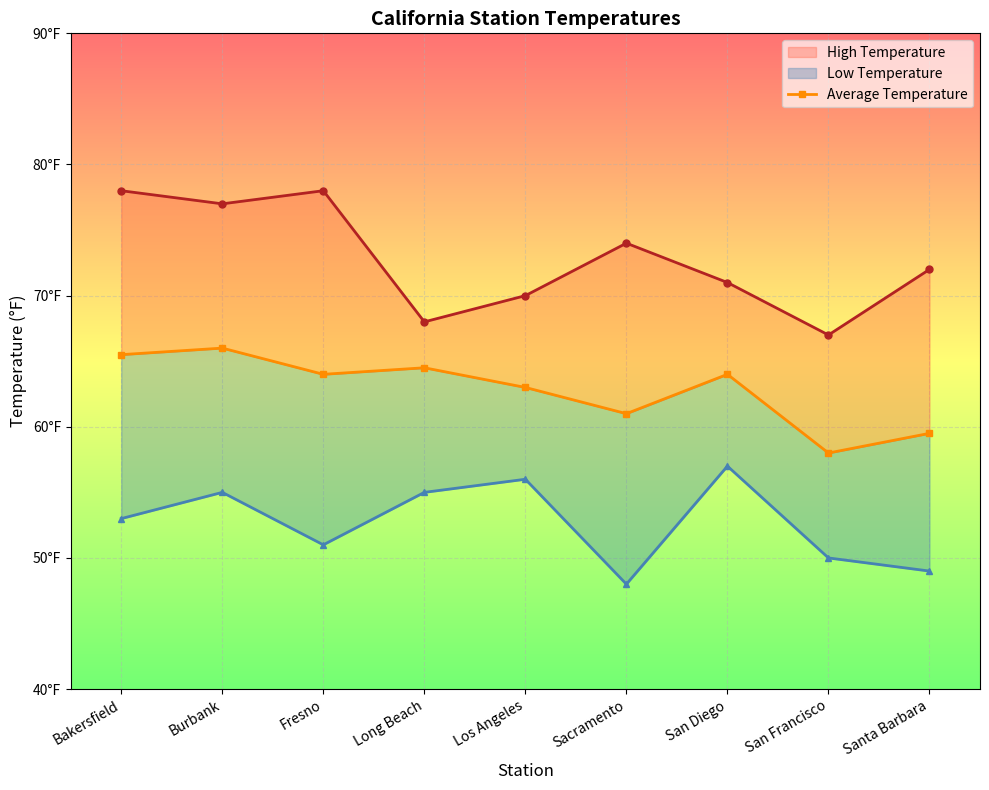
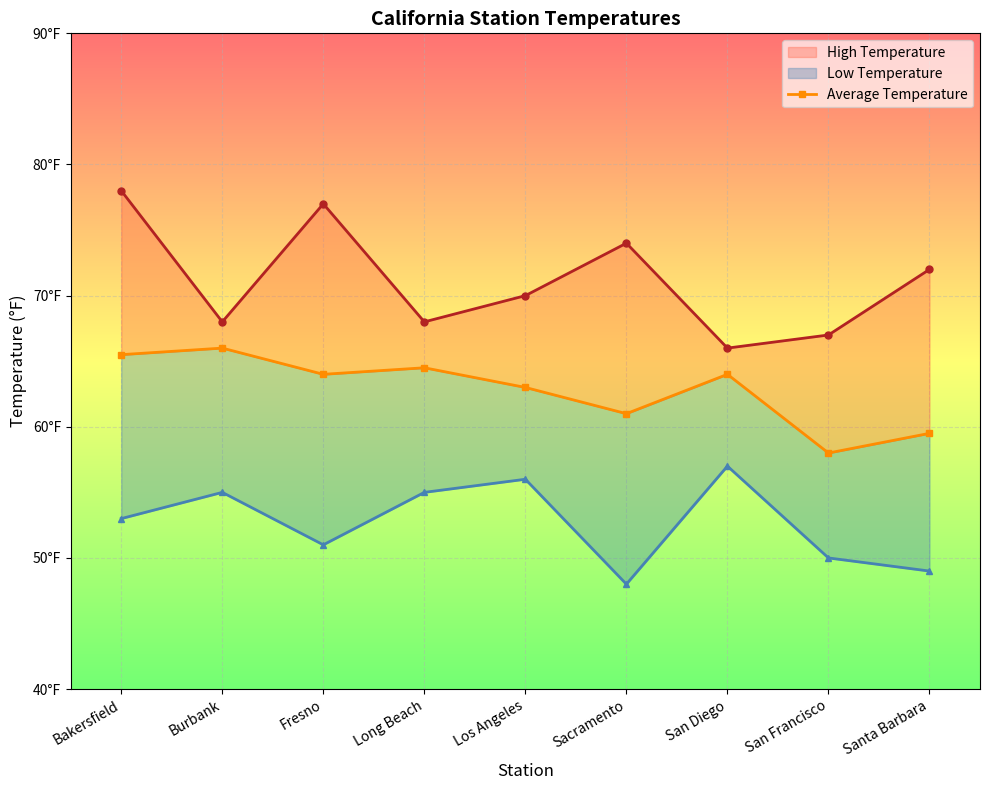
High Temperature, Burbank: 77°F -> 68°F
High Temperature, Fresno: 78°F -> 77°F
High Temperature, San Diego: 71°F -> 66°F
